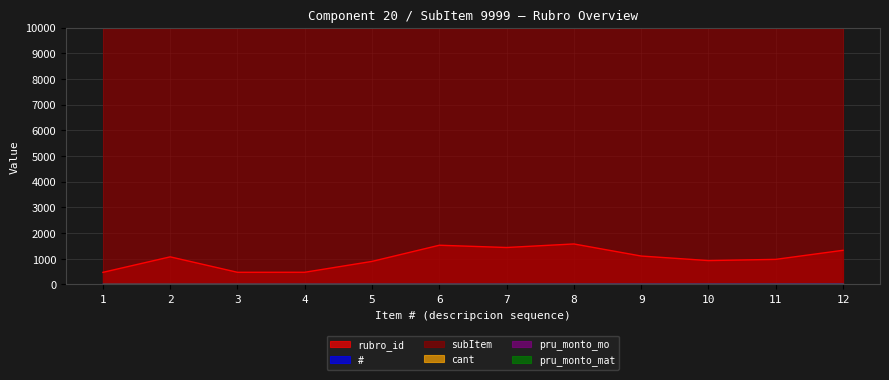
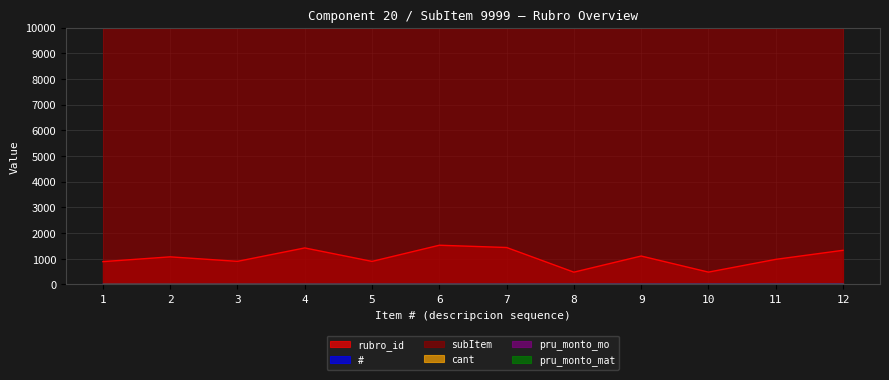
rubro_id, 1: 500 -> 900
rubro_id, 3: 500 -> 900
rubro_id, 4: 500 -> 1400
rubro_id, 8: 1600 -> 500
rubro_id, 10: 900 -> 500
